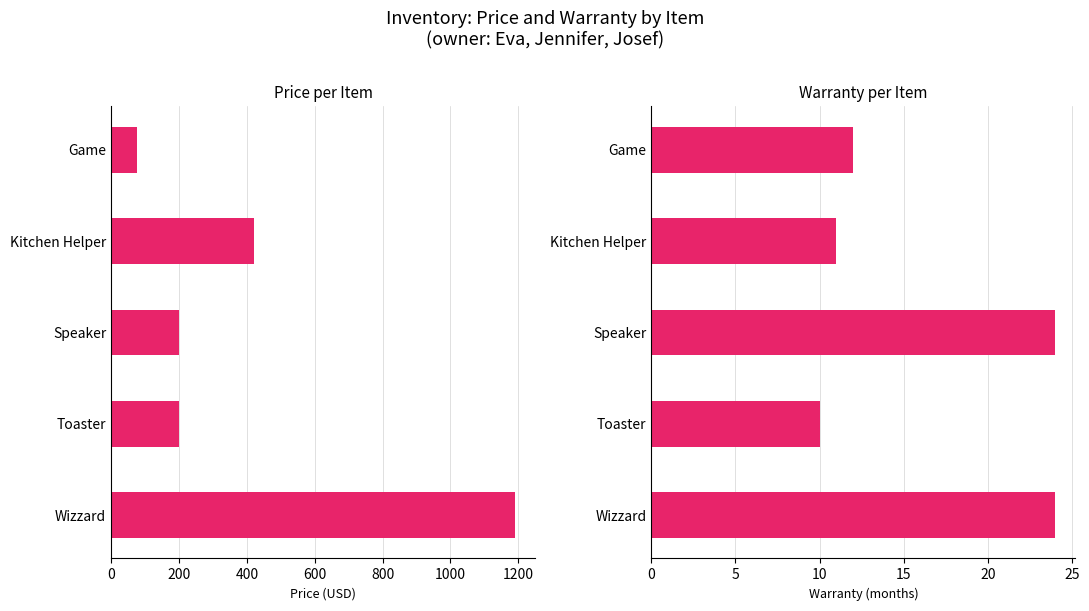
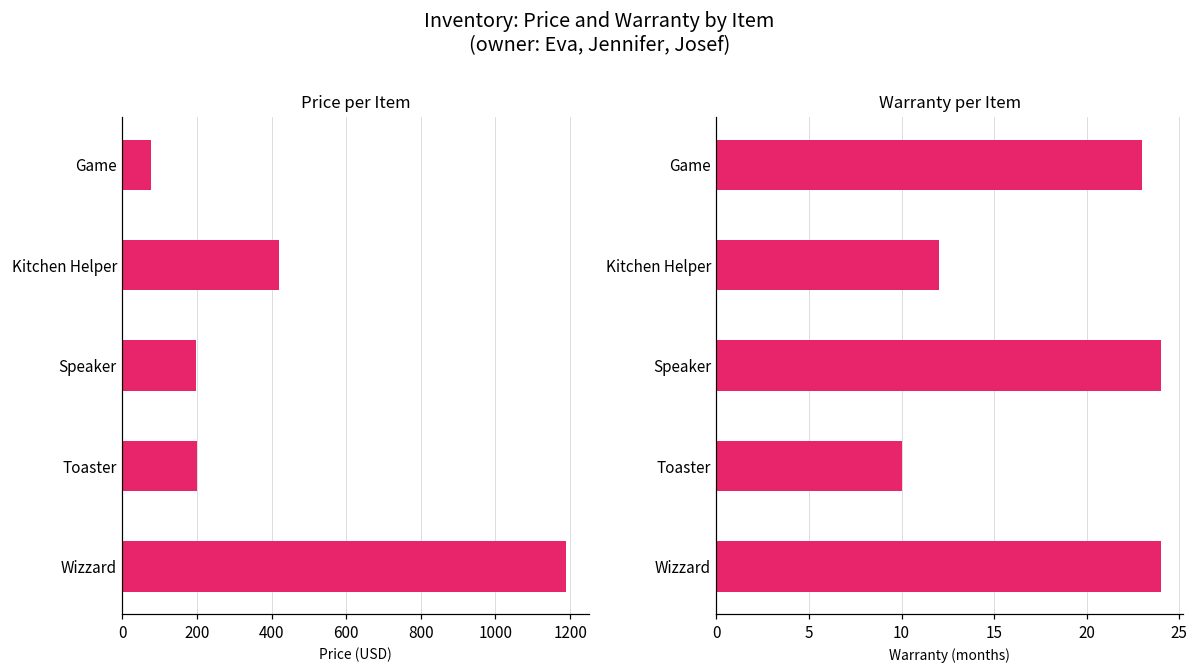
Warranty per Item, Game: 12 -> 23
Warranty per Item, Kitchen Helper: 11 -> 12
